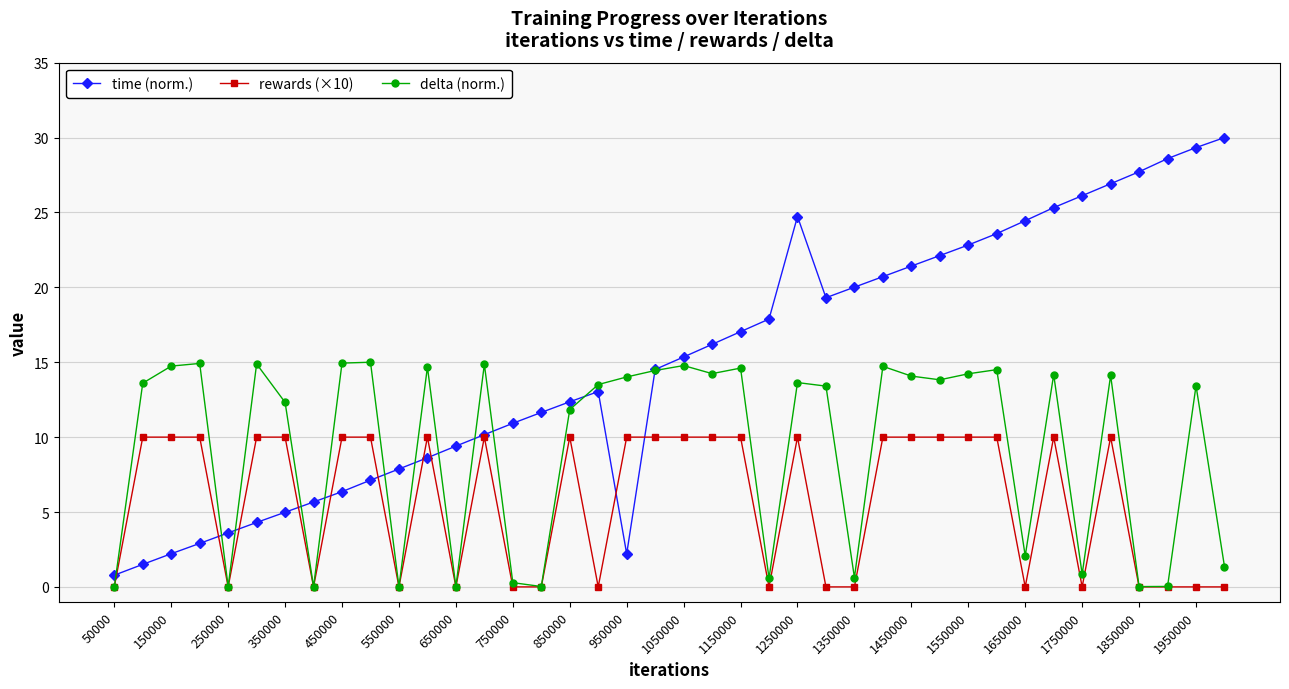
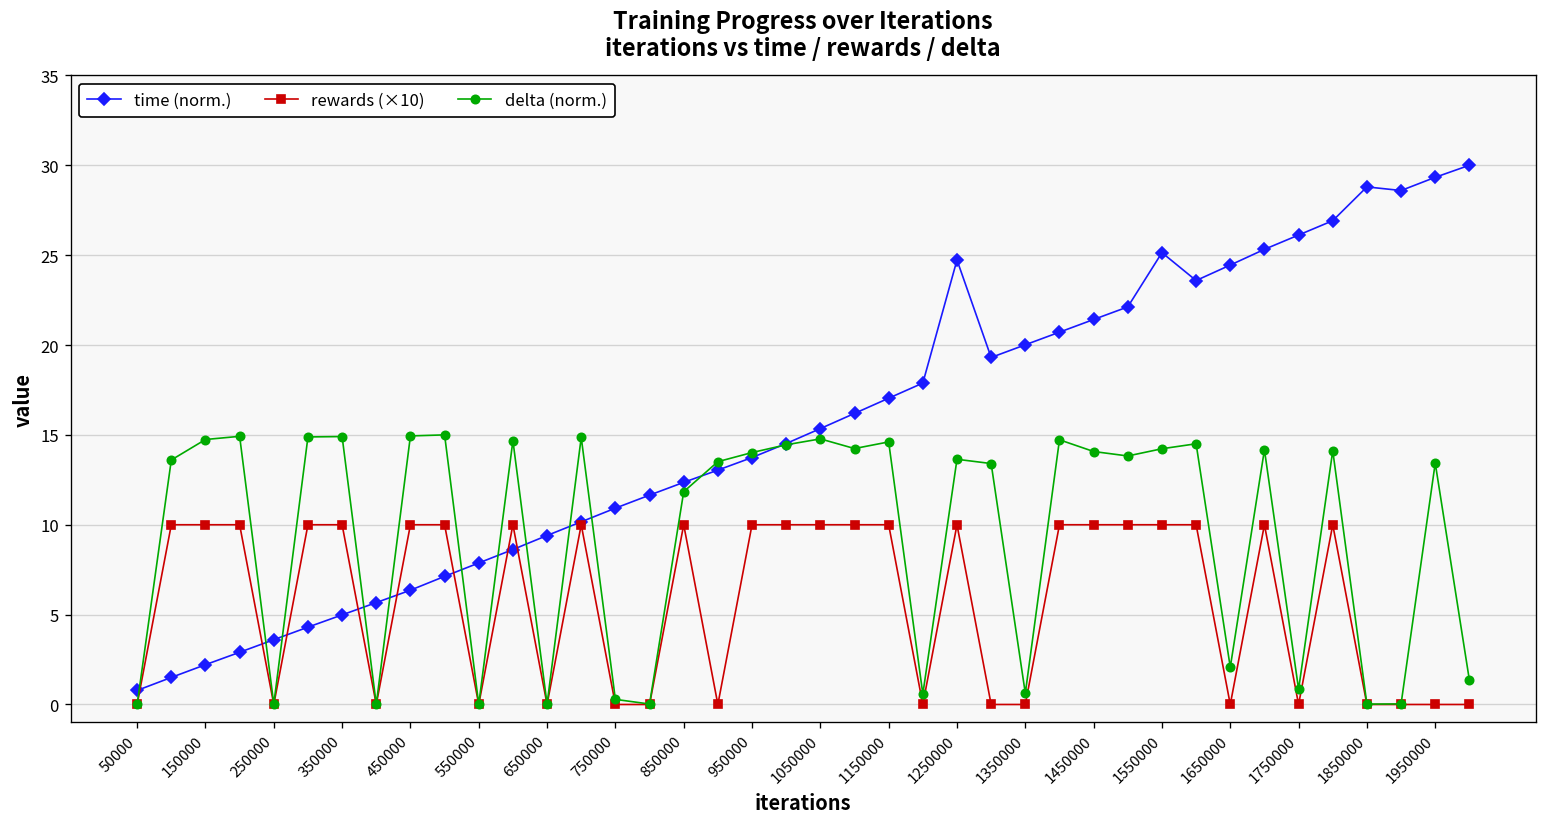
delta (norm.), 350000: 12.3 -> 14.9
time (norm.), 950000: 2.2 -> 13.7
time (norm.), 1550000: 22.8 -> 25.1
time (norm.), 1850000: 27.7 -> 28.8
